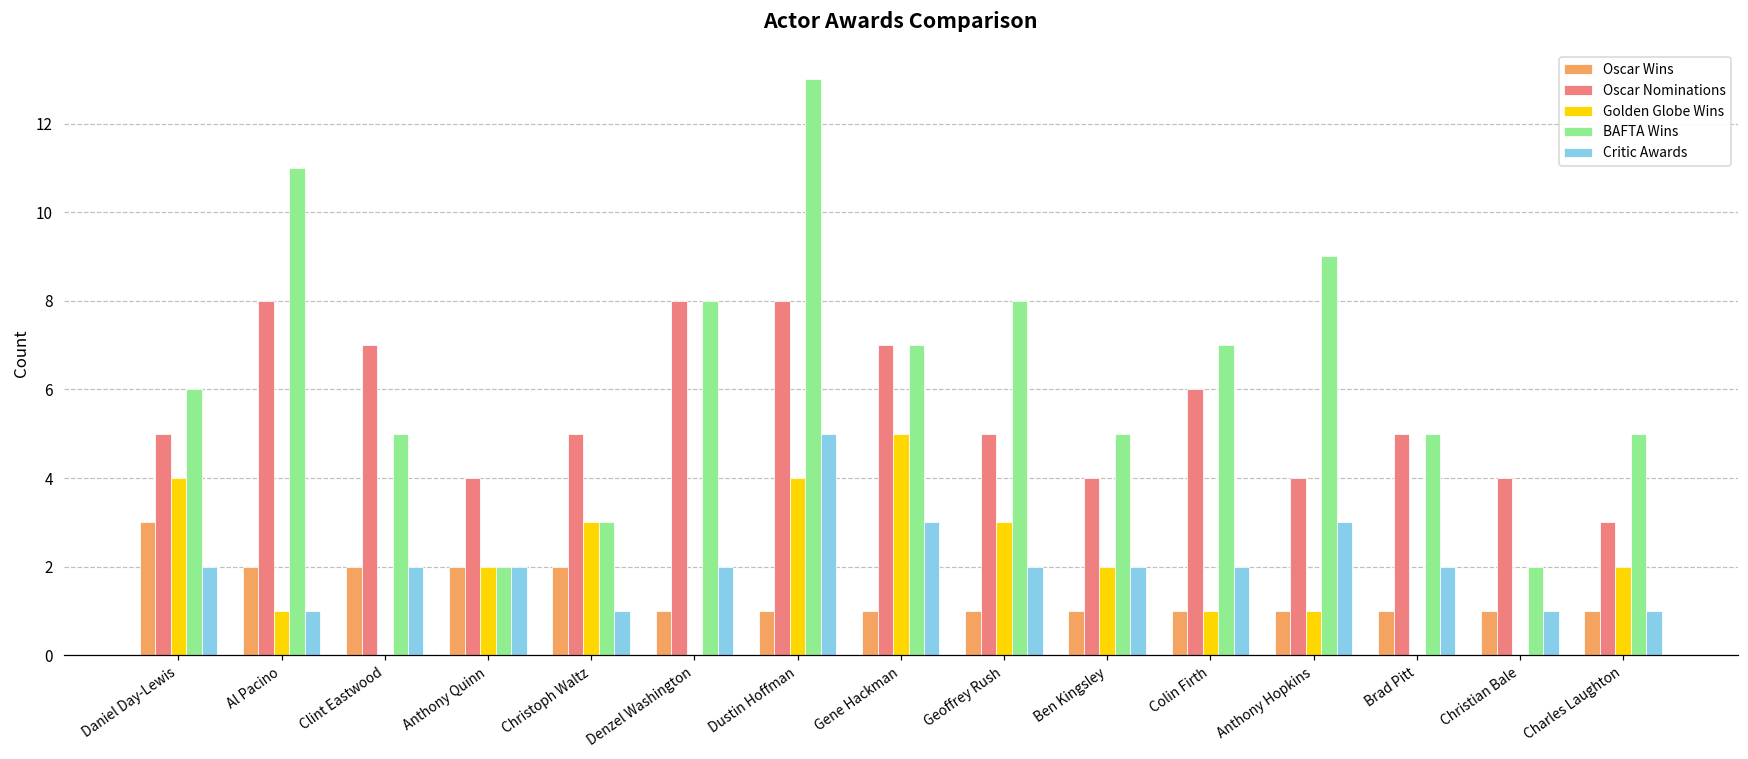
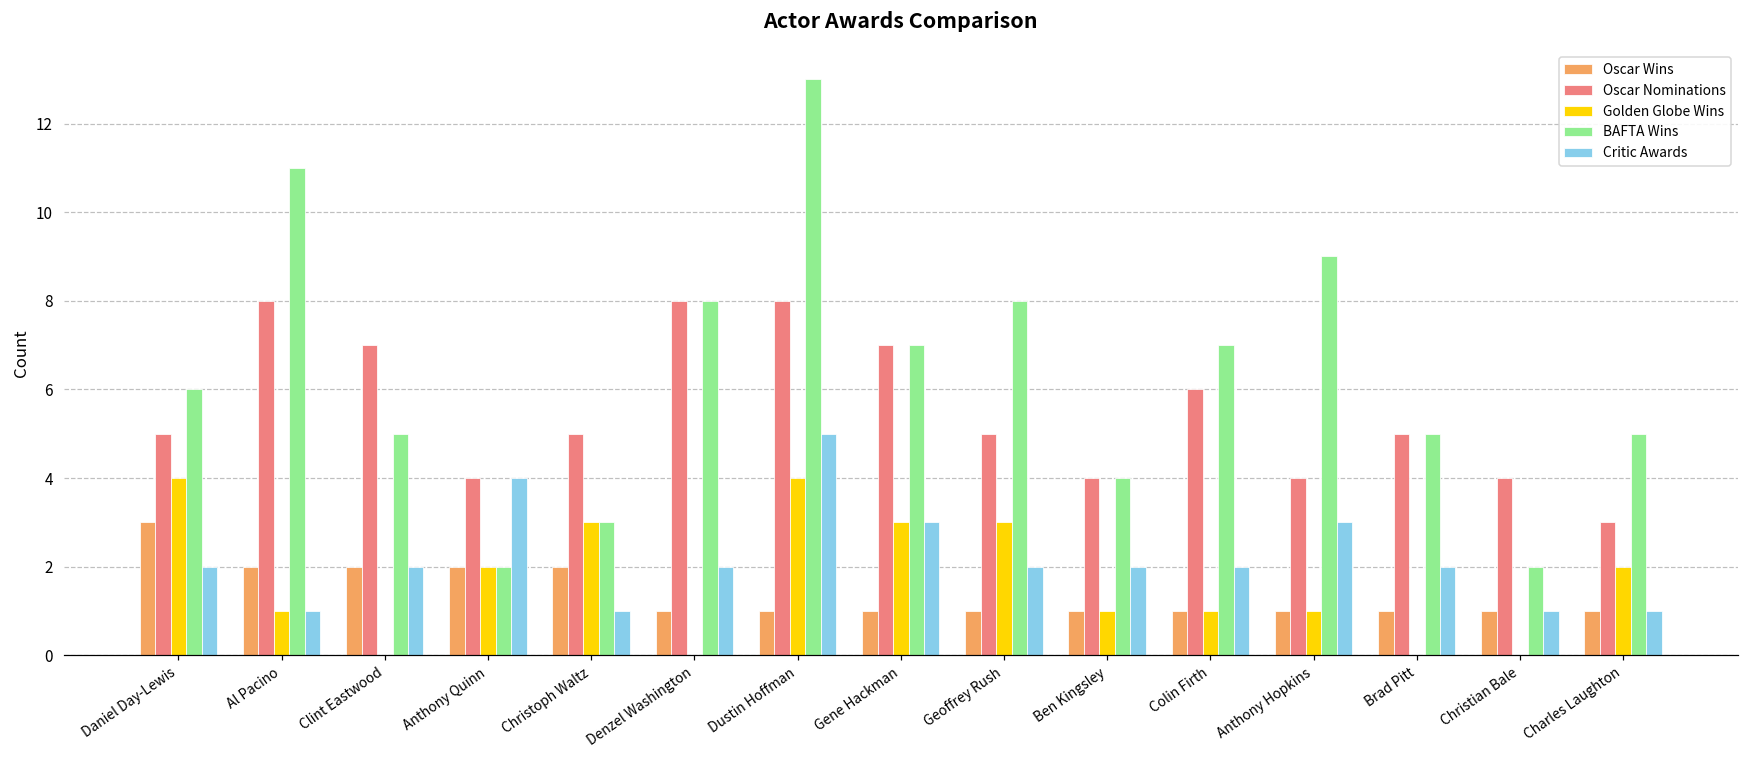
Critic Awards, Anthony Quinn: 2 -> 4
Golden Globe Wins, Gene Hackman: 5 -> 3
Golden Globe Wins, Ben Kingsley: 2 -> 1
BAFTA Wins, Ben Kingsley: 5 -> 4
